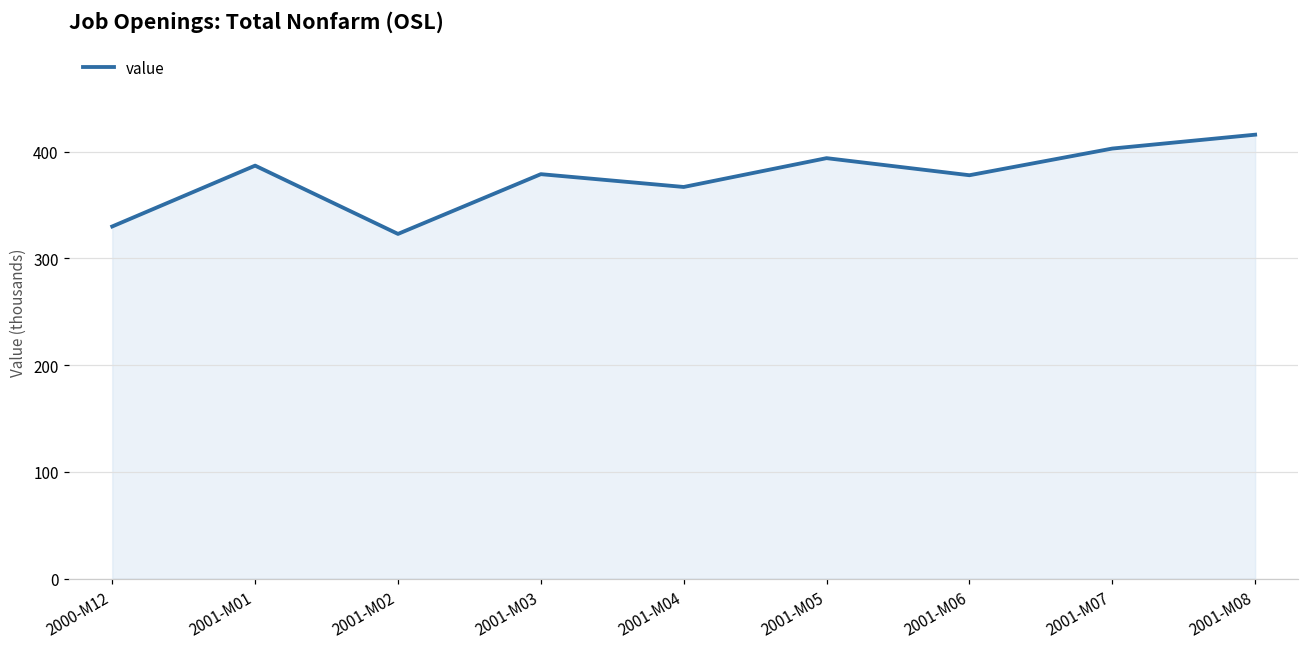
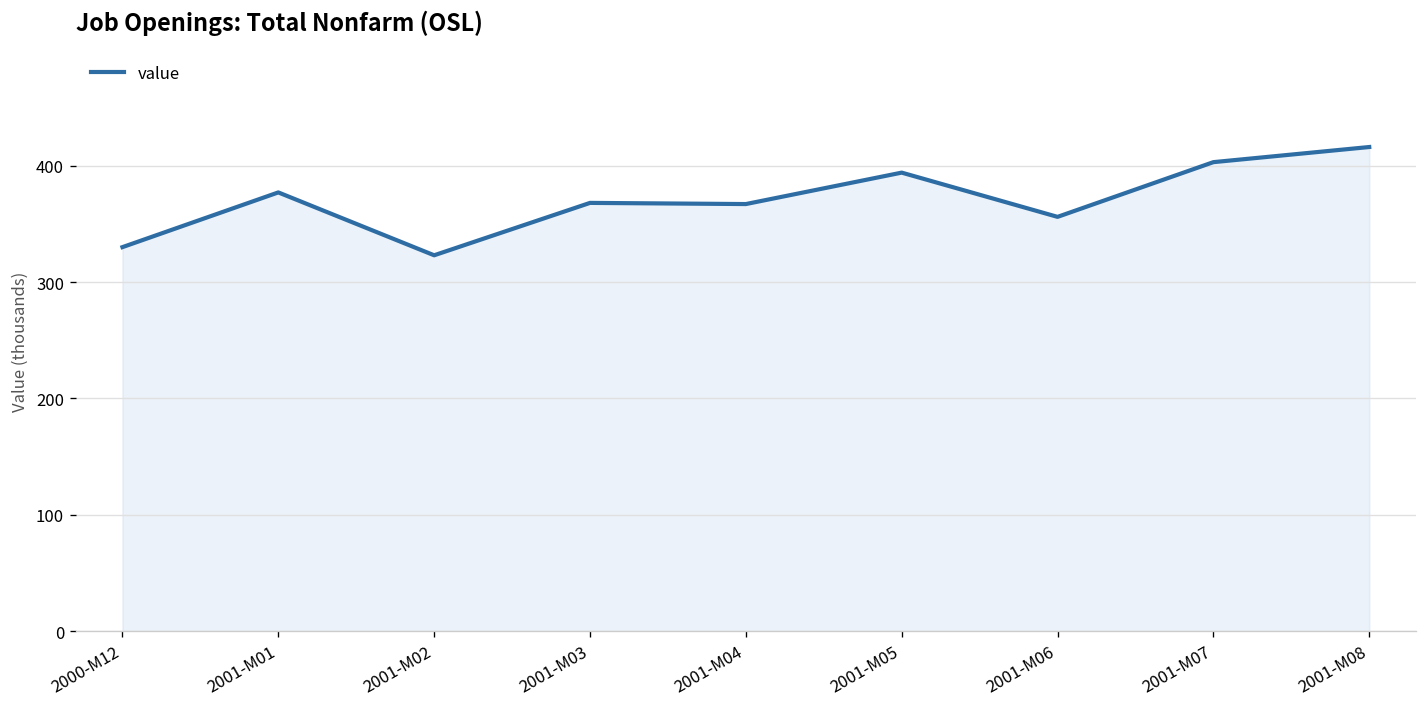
2001-M01: 390 -> 380
2001-M03: 380 -> 370
2001-M06: 380 -> 360
